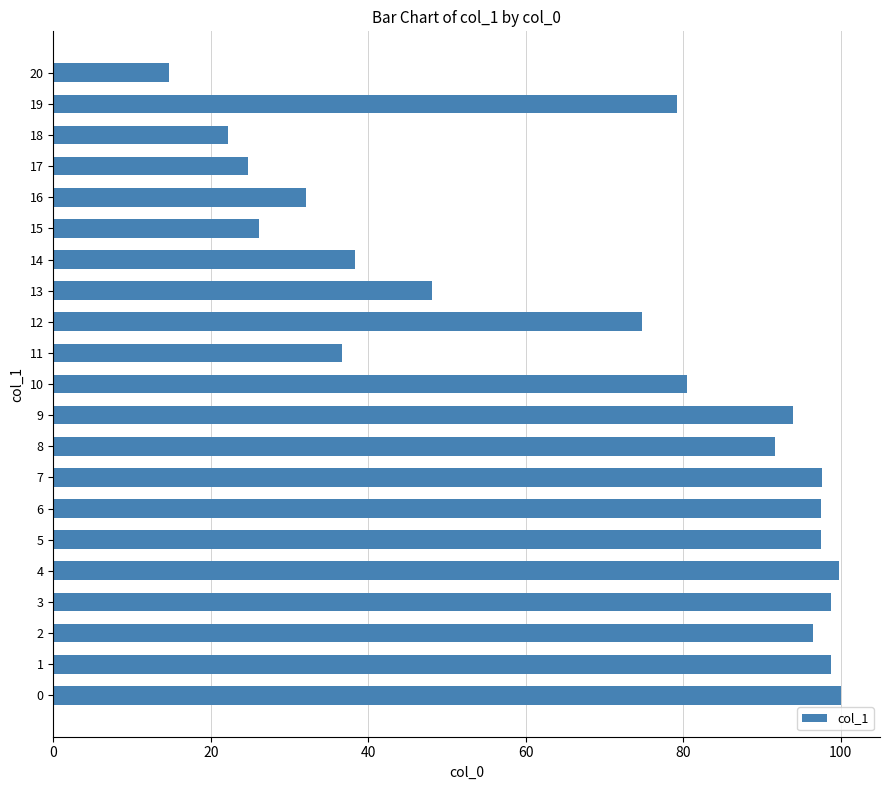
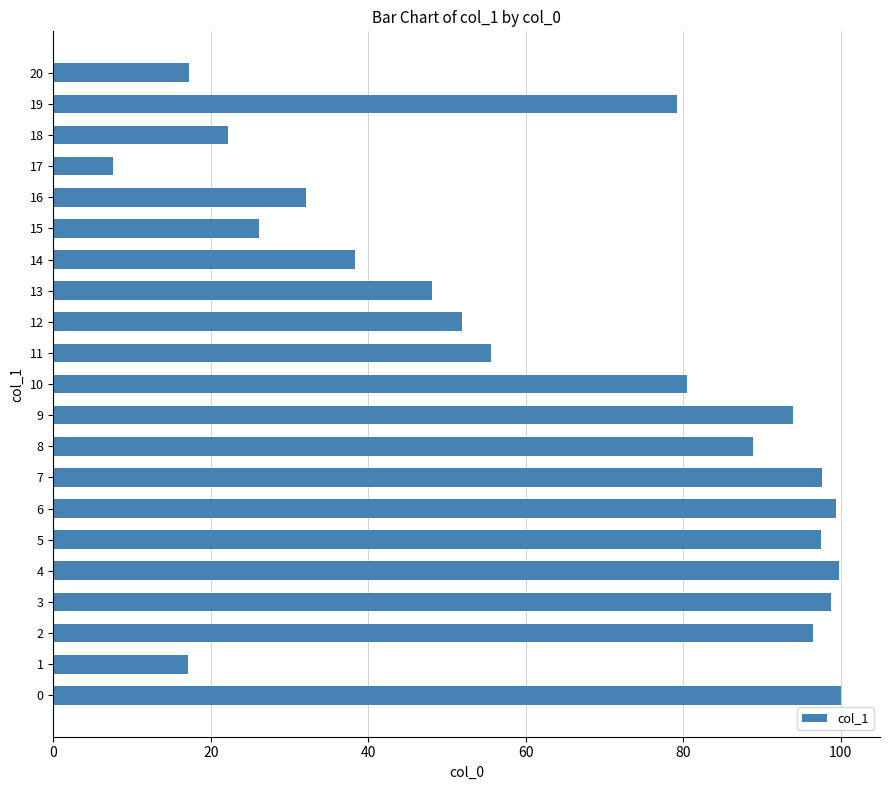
20: 15 -> 17
17: 25 -> 8
12: 75 -> 52
11: 37 -> 56
8: 92 -> 89
6: 98 -> 99
1: 99 -> 17
